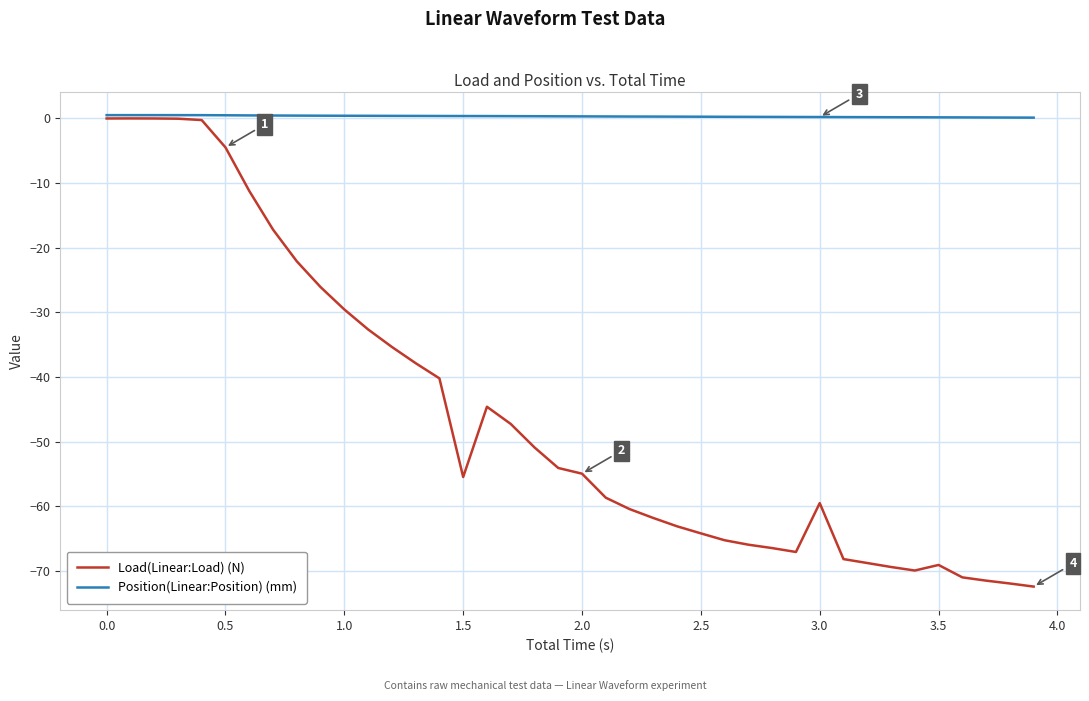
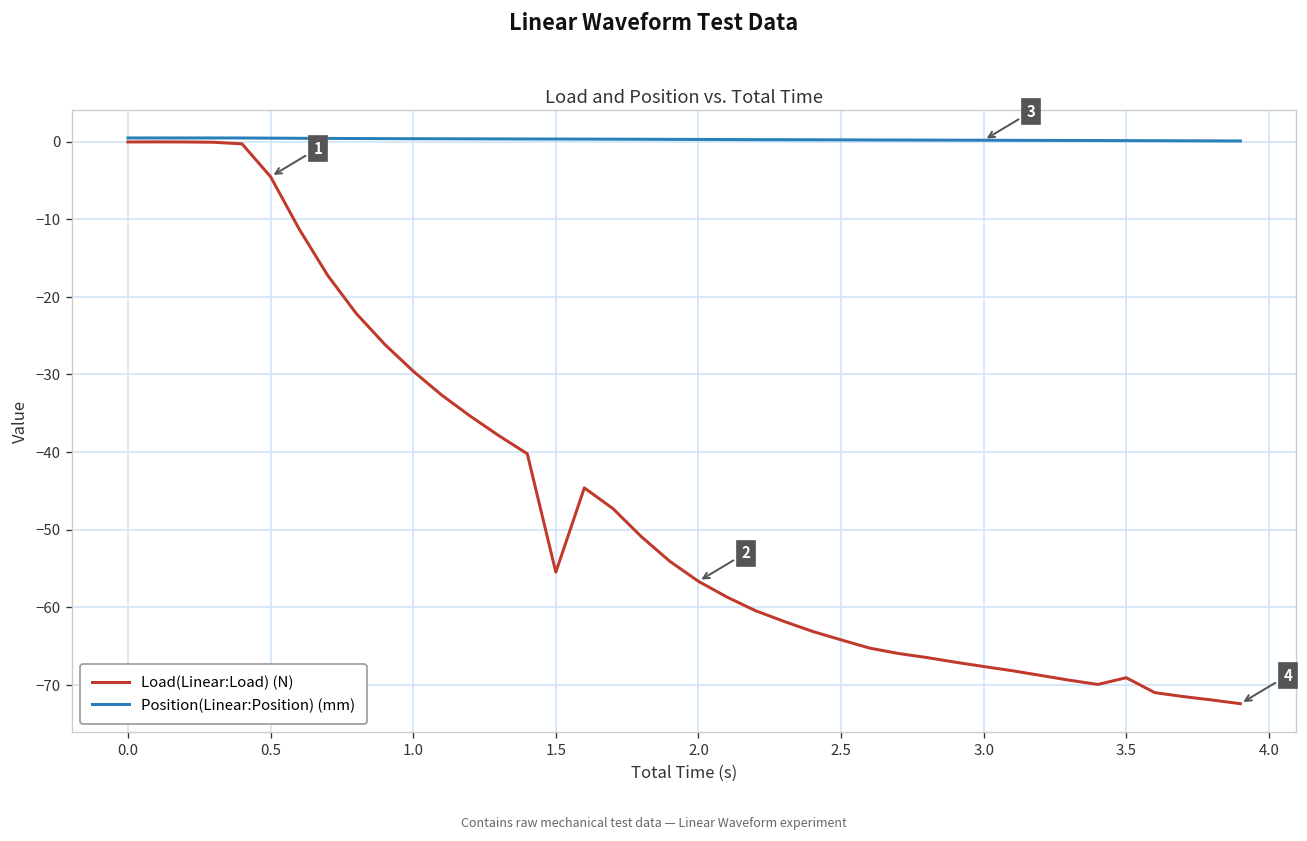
Load(Linear:Load) (N), 2.0: -55 -> -57
Load(Linear:Load) (N), 3.0: -60 -> -68
